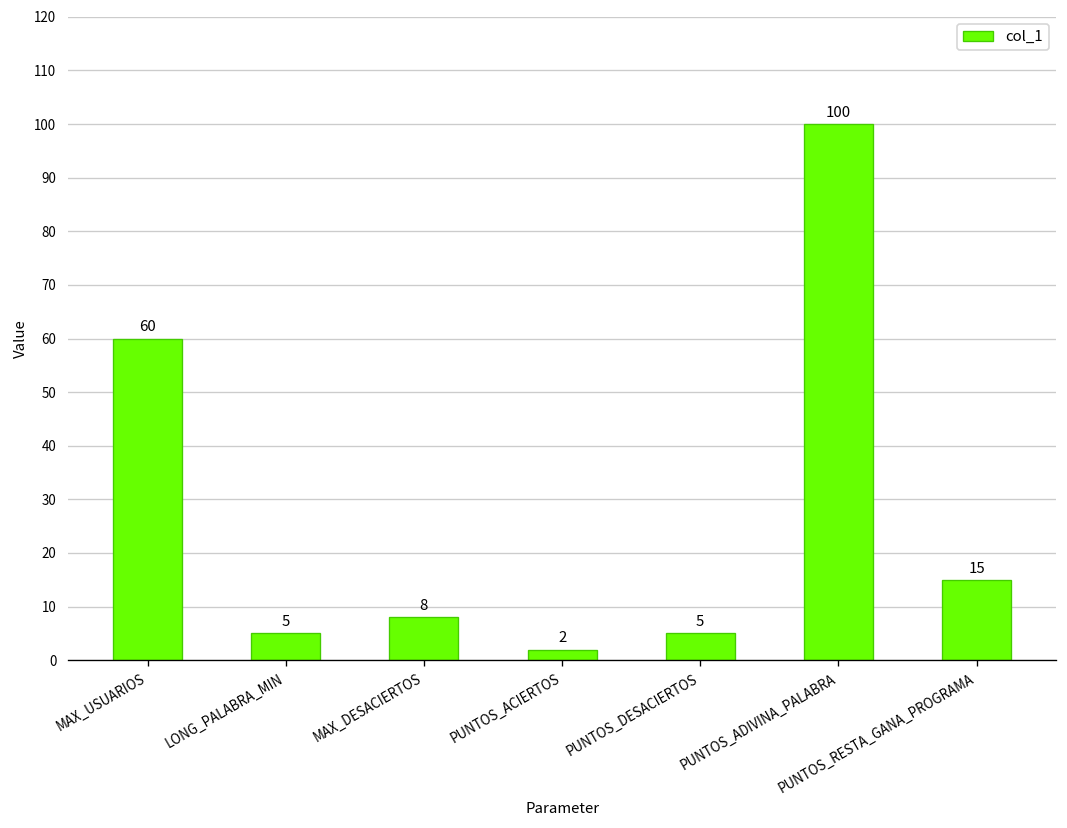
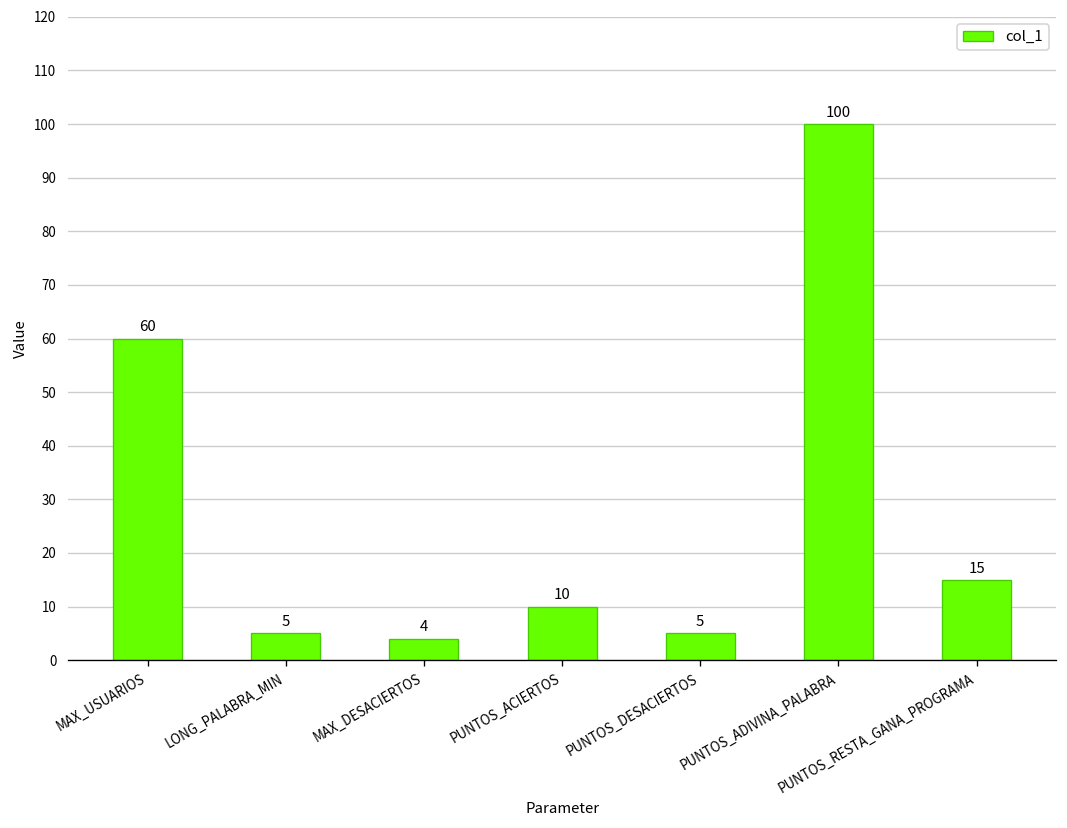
MAX_DESACIERTOS: 8 -> 4
PUNTOS_ACIERTOS: 2 -> 10
